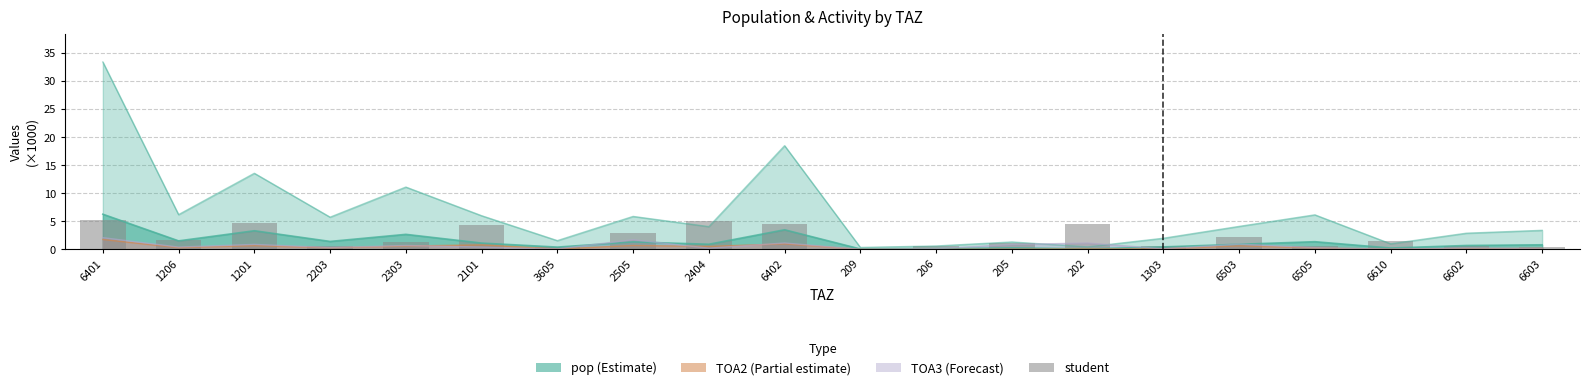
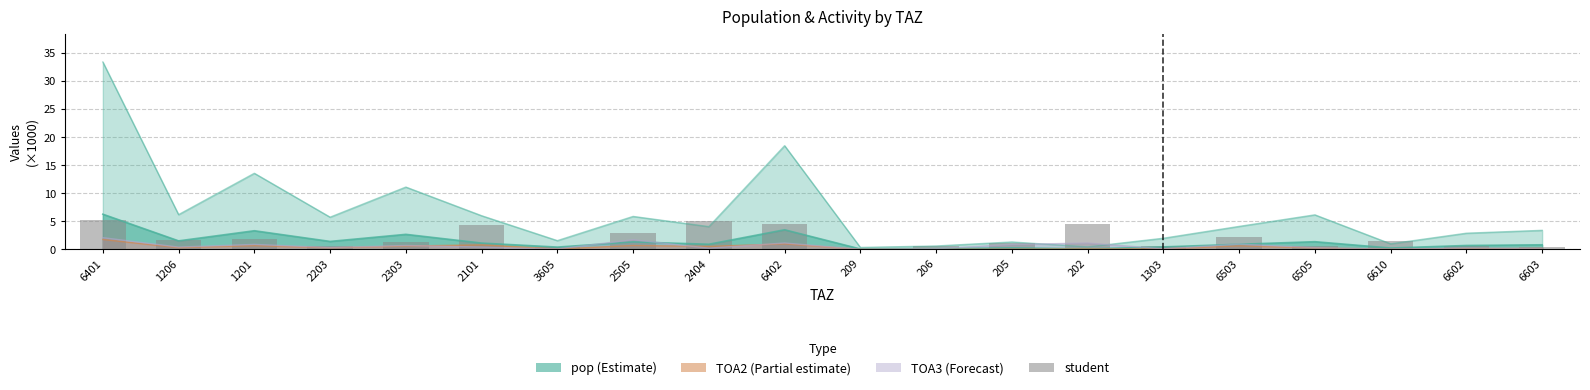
student, 1201: 5 -> 2
